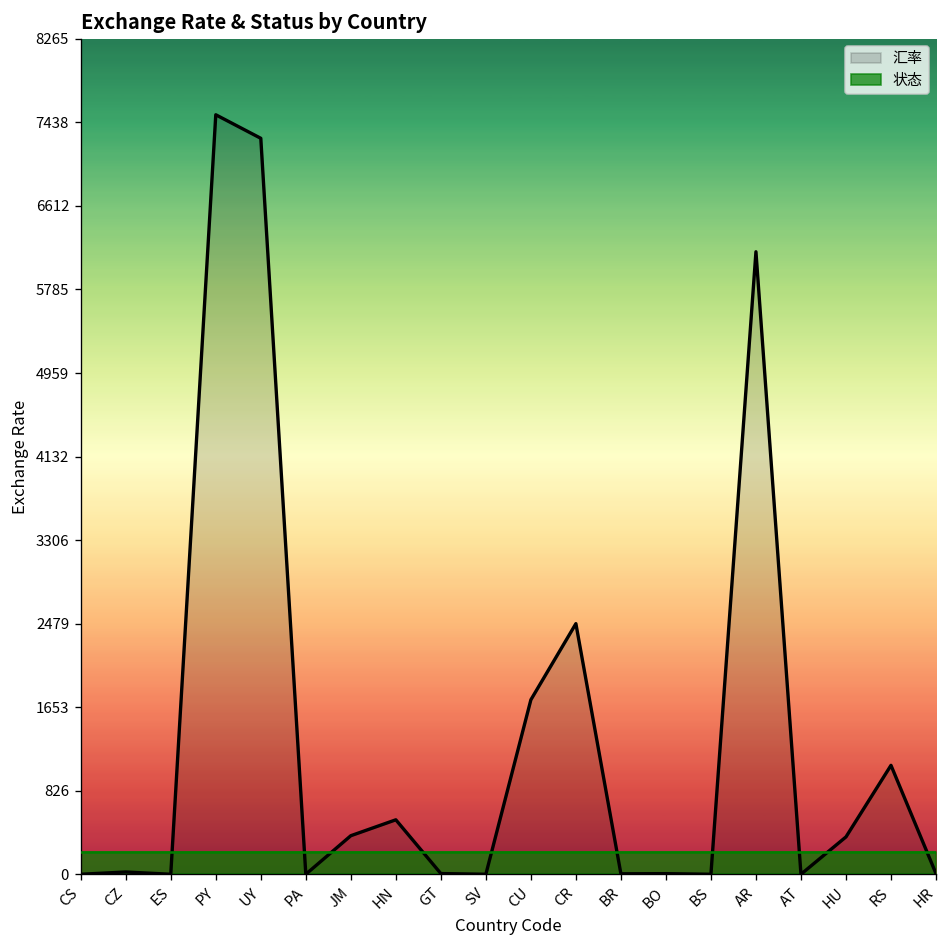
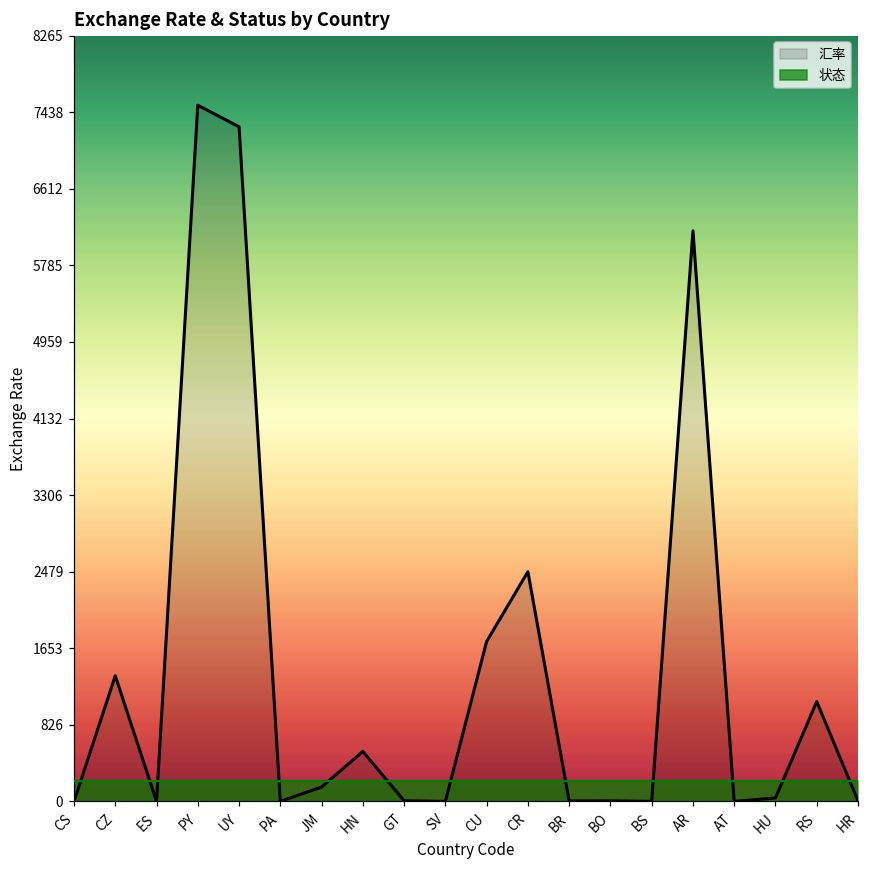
汇率, CZ: 0 -> 1400
汇率, JM: 400 -> 200
汇率, HU: 400 -> 0
